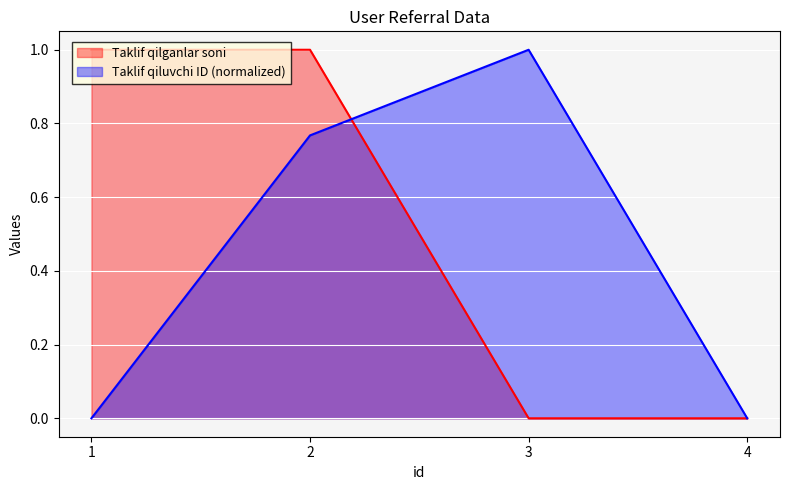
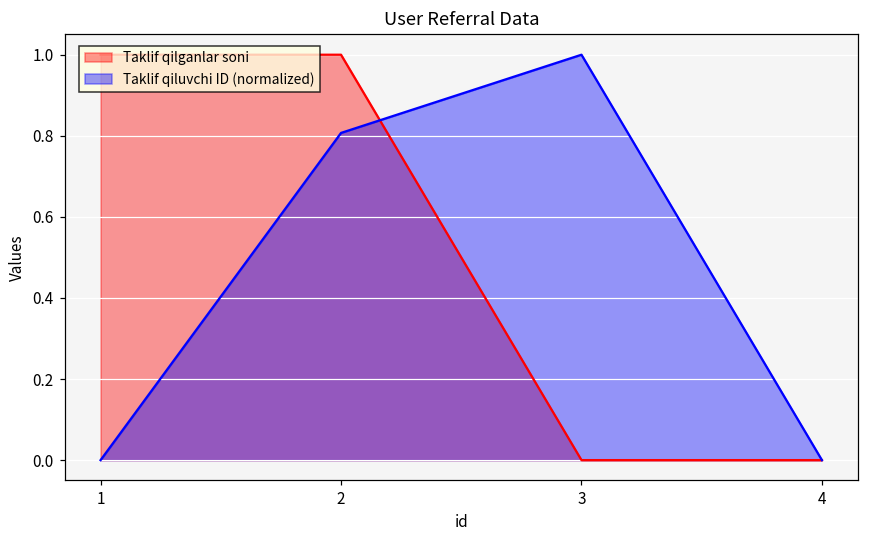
Taklif qiluvchi ID (normalized), 2: 0.77 -> 0.81
